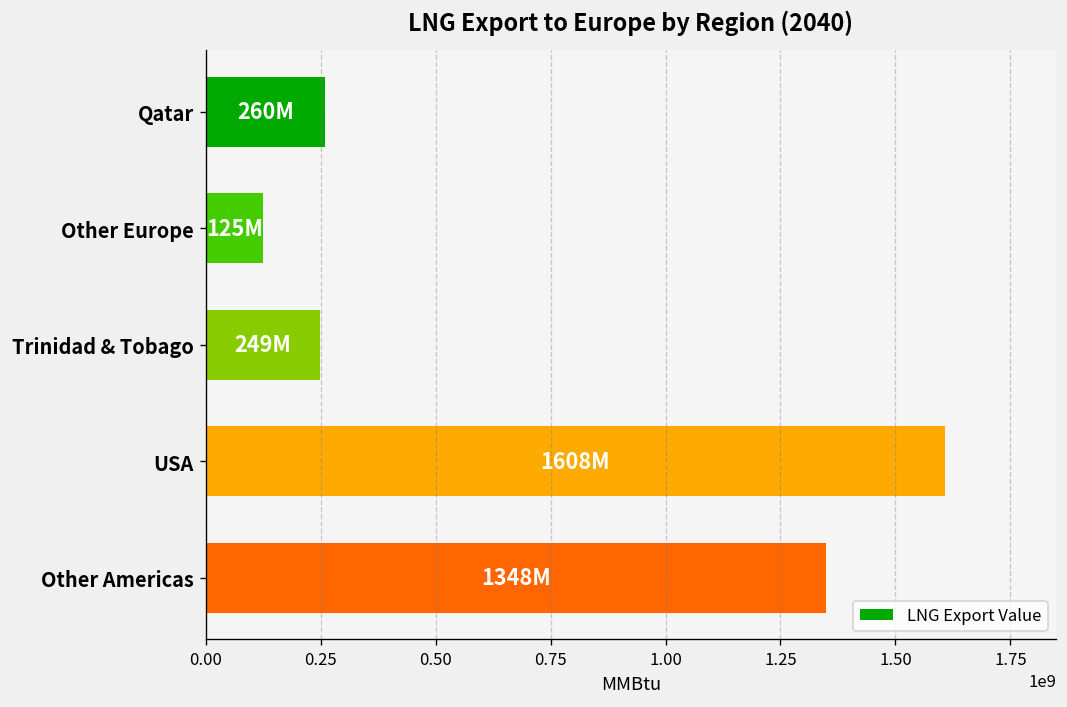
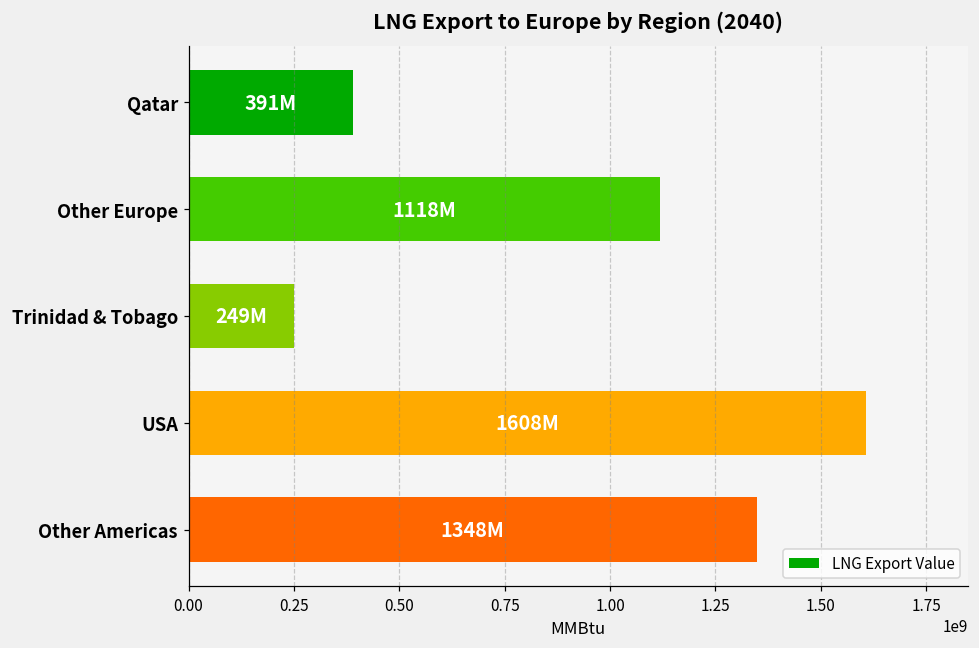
Qatar: 260M -> 391M
Other Europe: 125M -> 1118M
